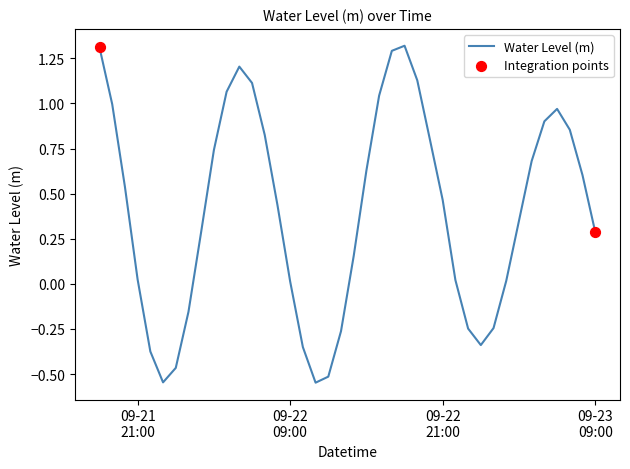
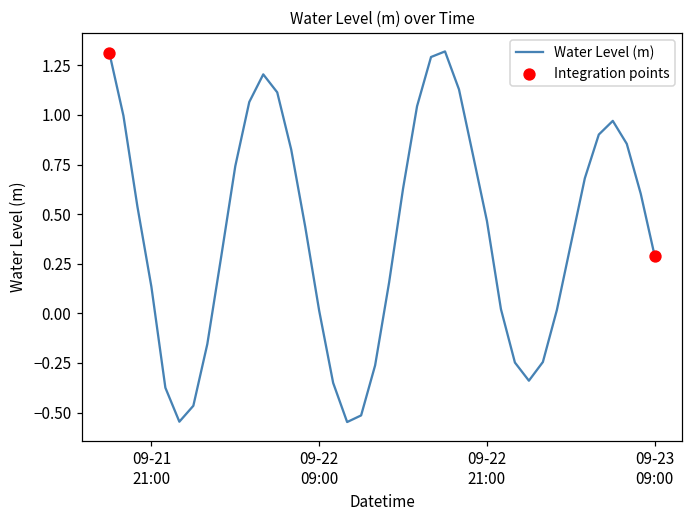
Water Level (m), 09-21 21:00: 0.02 -> 0.13
